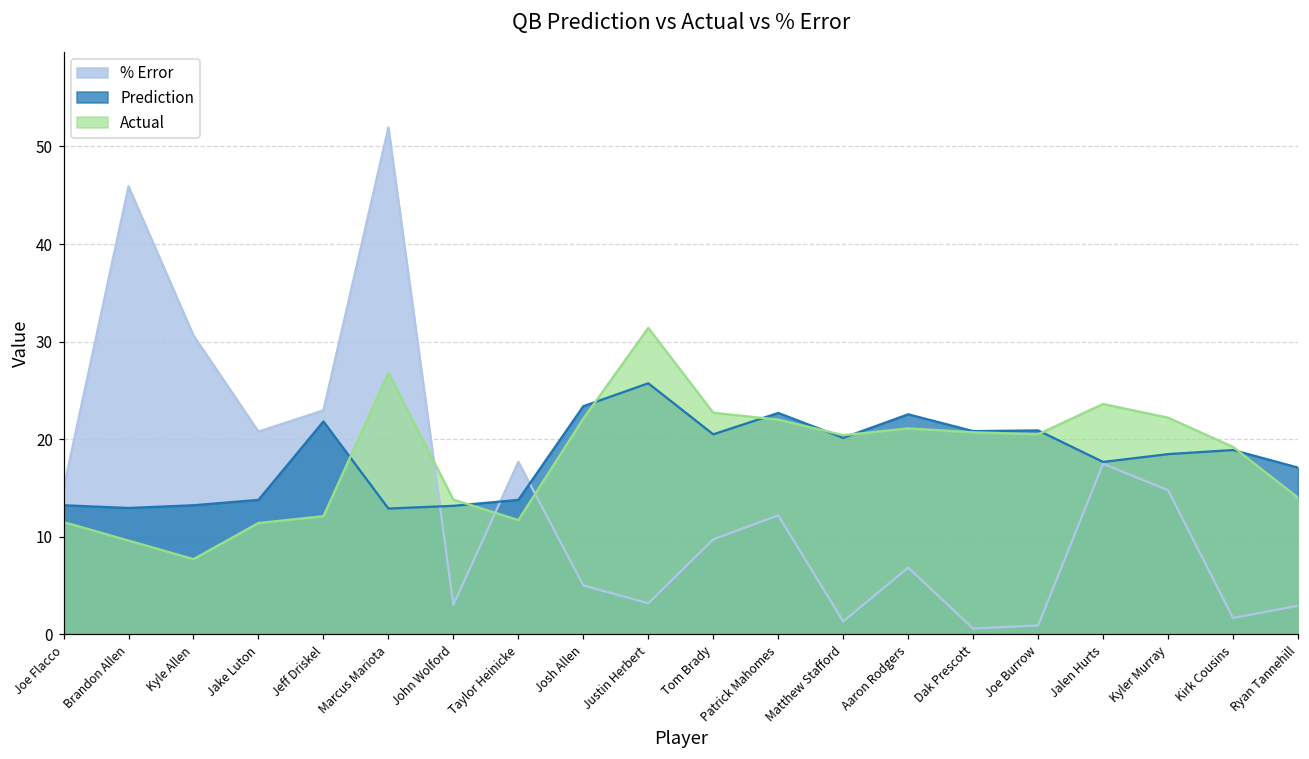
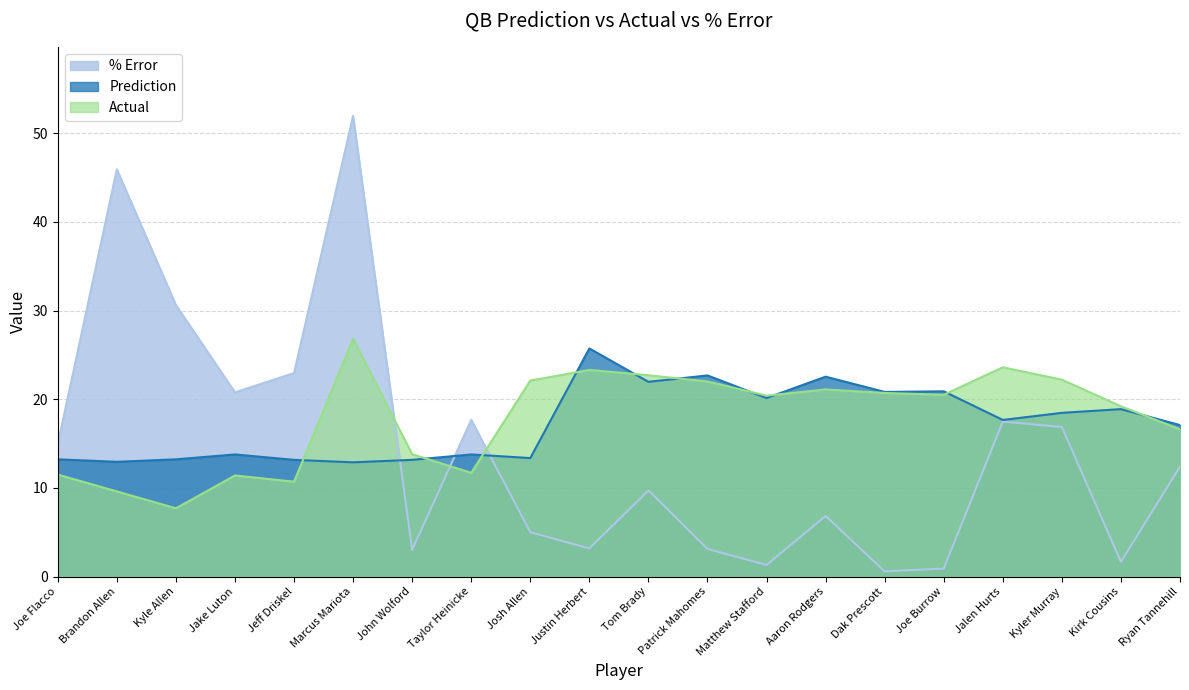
Prediction, Jeff Driskel: 22 -> 13
Actual, Jeff Driskel: 12 -> 11
Prediction, Josh Allen: 23 -> 13
Actual, Justin Herbert: 31 -> 23
Prediction, Tom Brady: 20 -> 22
% Error, Patrick Mahomes: 12 -> 3
% Error, Kyler Murray: 15 -> 17
% Error, Ryan Tannehill: 3 -> 12
Actual, Ryan Tannehill: 14 -> 17
